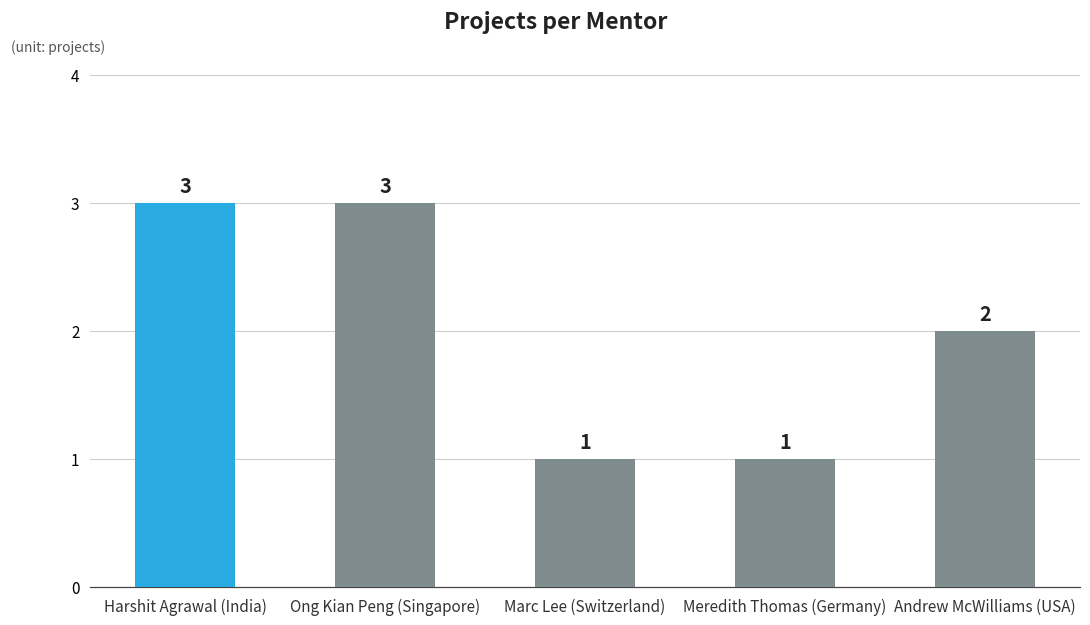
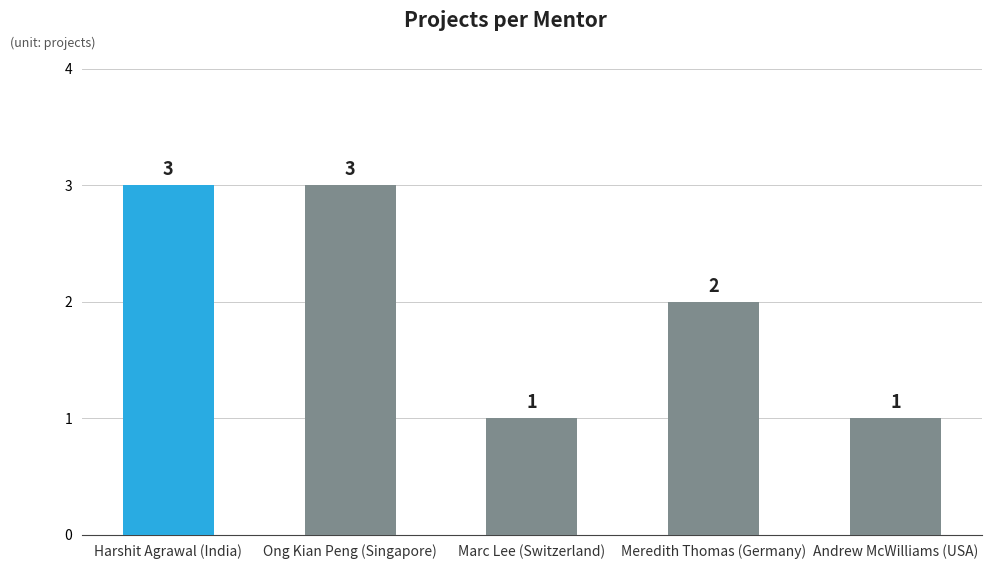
Meredith Thomas (Germany): 1 -> 2
Andrew McWilliams (USA): 2 -> 1
